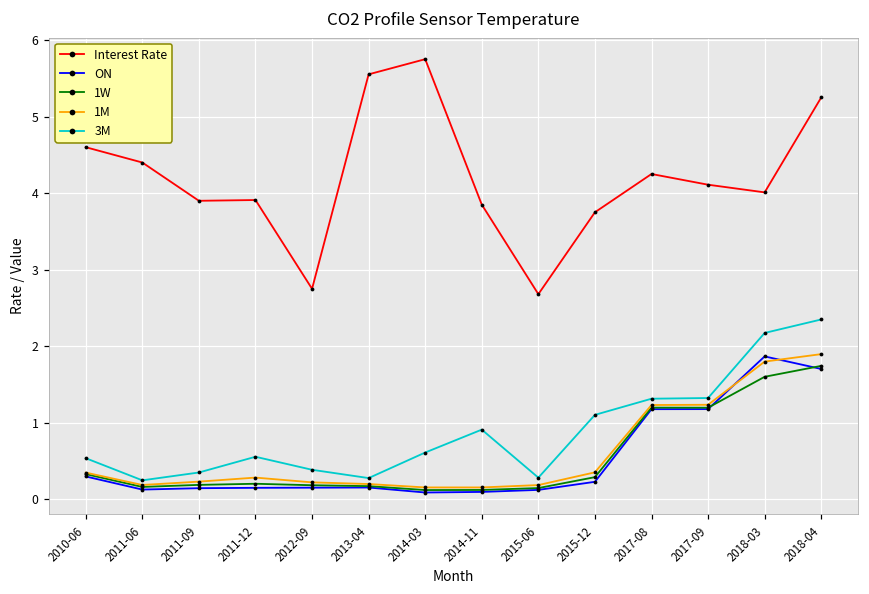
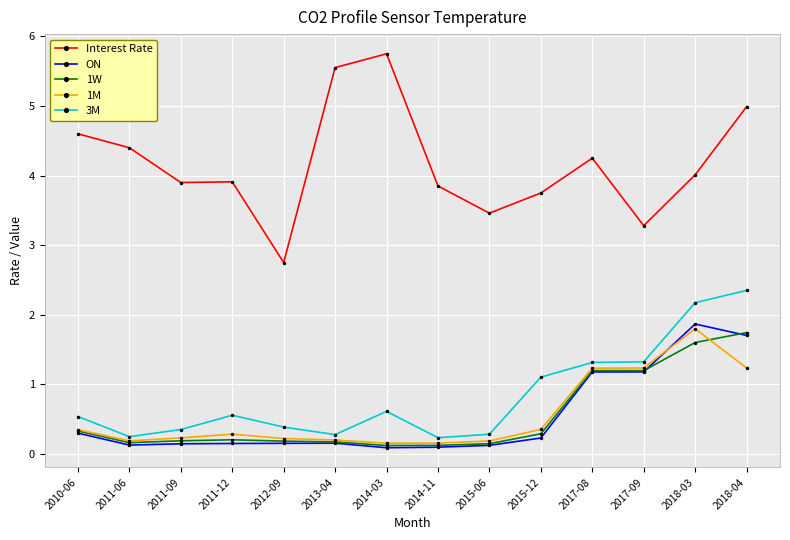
3M, 2014-11: 0.9 -> 0.2
Interest Rate, 2015-06: 2.7 -> 3.5
Interest Rate, 2017-09: 4.1 -> 3.3
Interest Rate, 2018-04: 5.3 -> 5.0
1M, 2018-04: 1.9 -> 1.2
